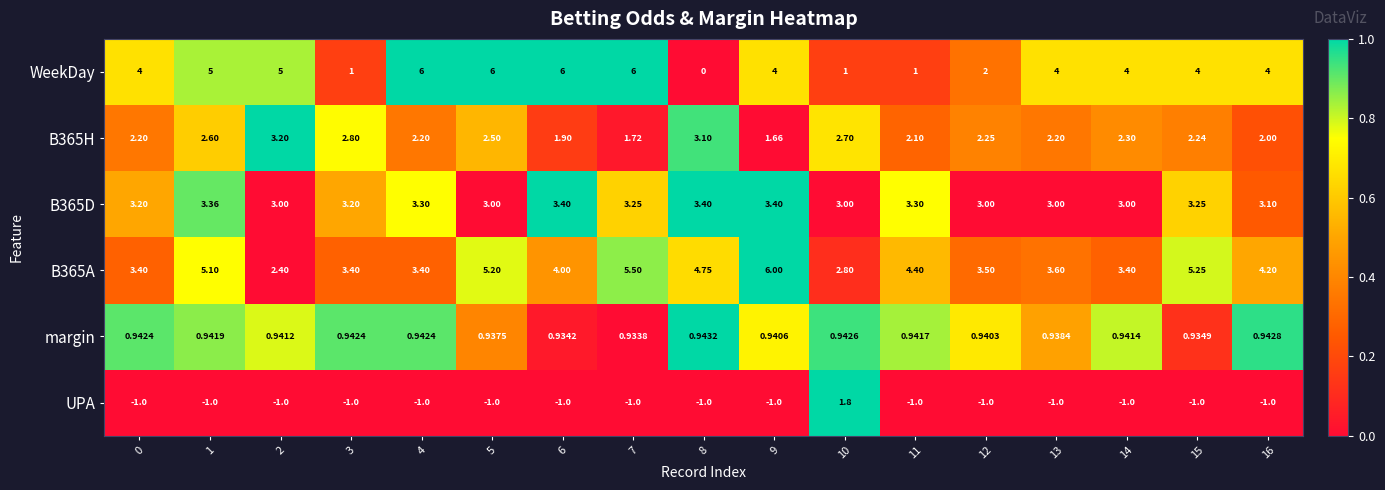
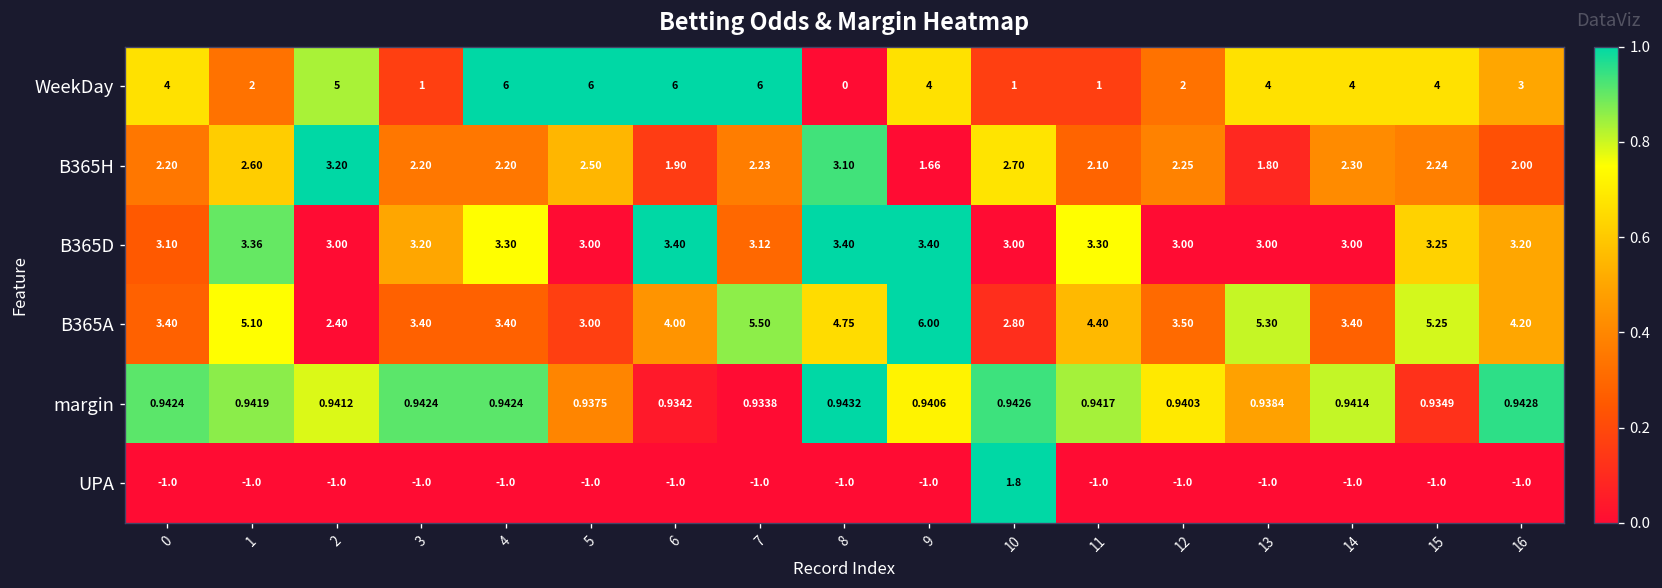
WeekDay, 1: 5 -> 2
WeekDay, 16: 4 -> 3
B365H, 3: 2.80 -> 2.20
B365H, 7: 1.72 -> 2.23
B365H, 13: 2.20 -> 1.80
B365D, 0: 3.20 -> 3.10
B365D, 7: 3.25 -> 3.12
B365D, 16: 3.10 -> 3.20
B365A, 5: 5.20 -> 3.00
B365A, 13: 3.60 -> 5.30
